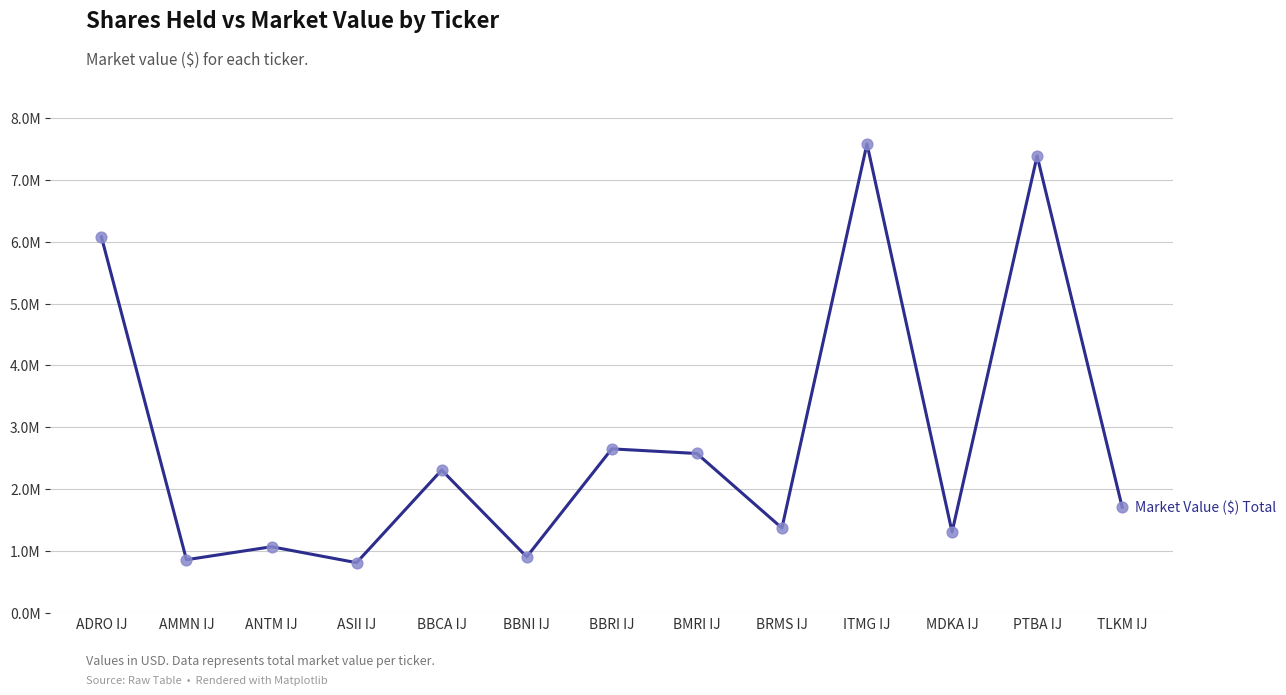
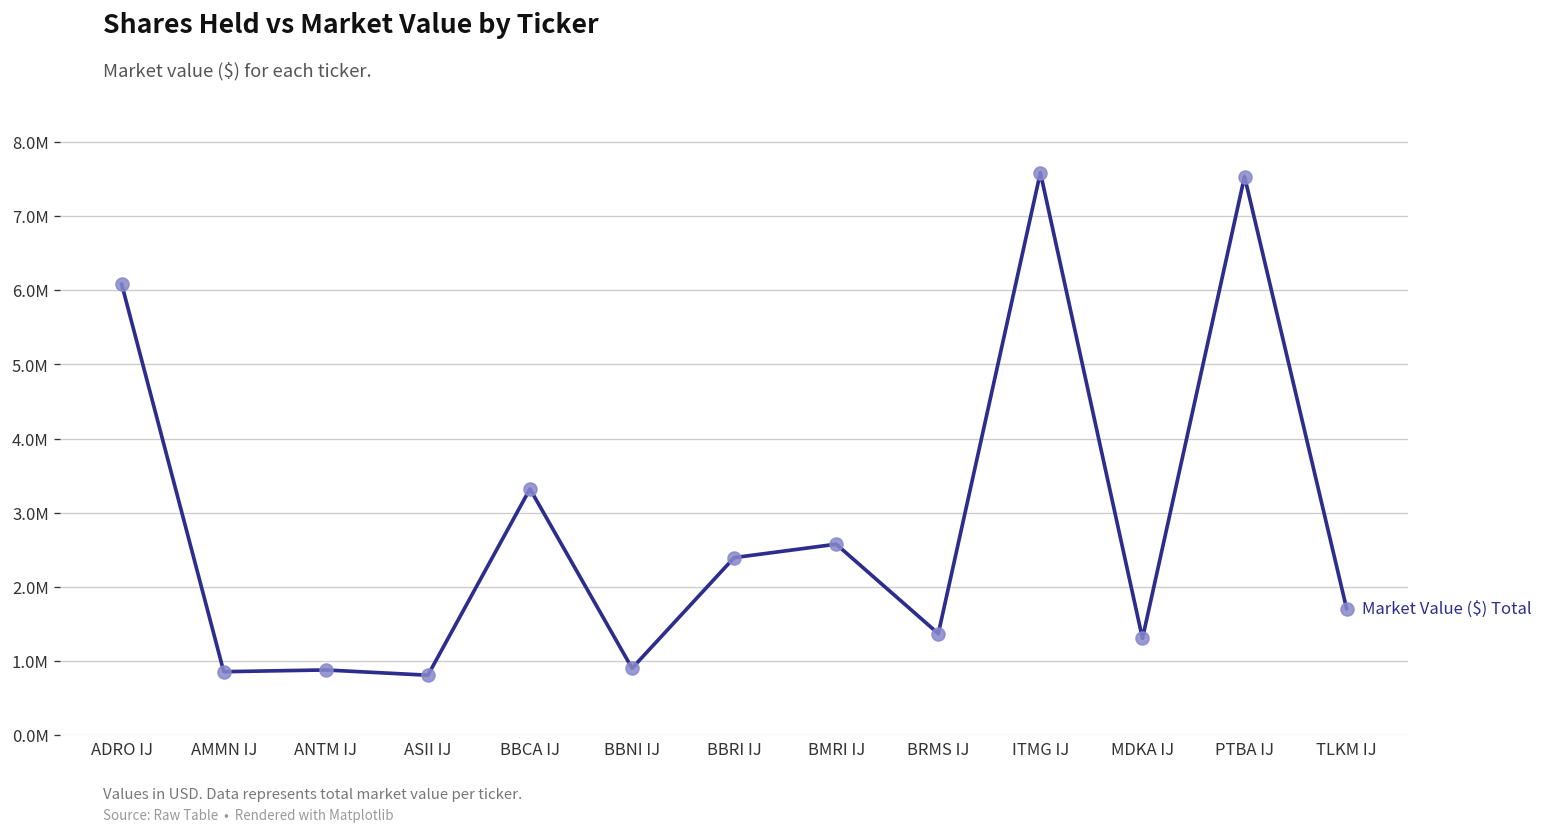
ANTM IJ: 1100000 -> 900000
BBCA IJ: 2300000 -> 3300000
BBRI IJ: 2700000 -> 2400000
PTBA IJ: 7400000 -> 7500000
